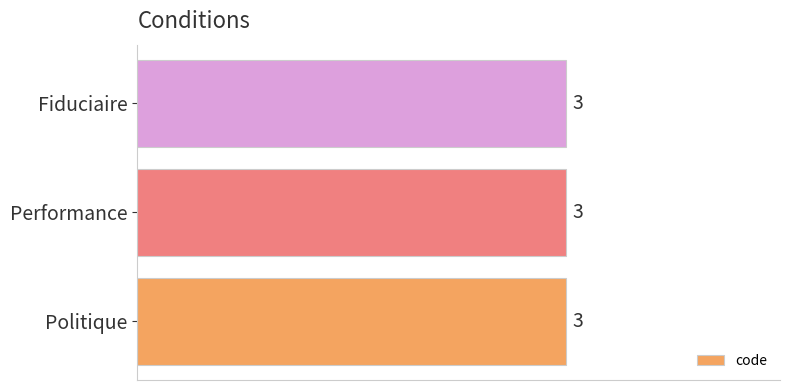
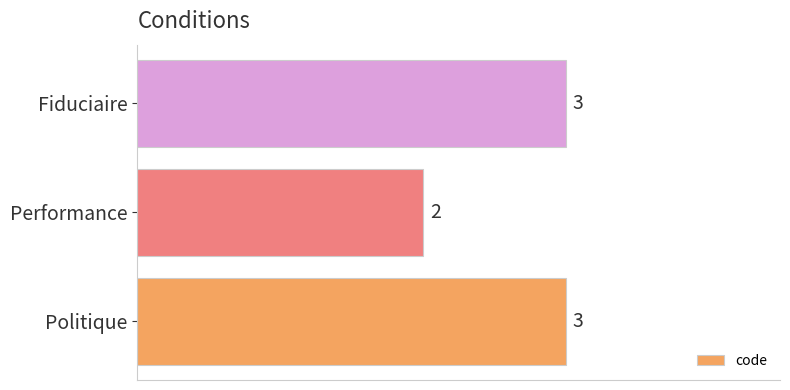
Performance: 3 -> 2
